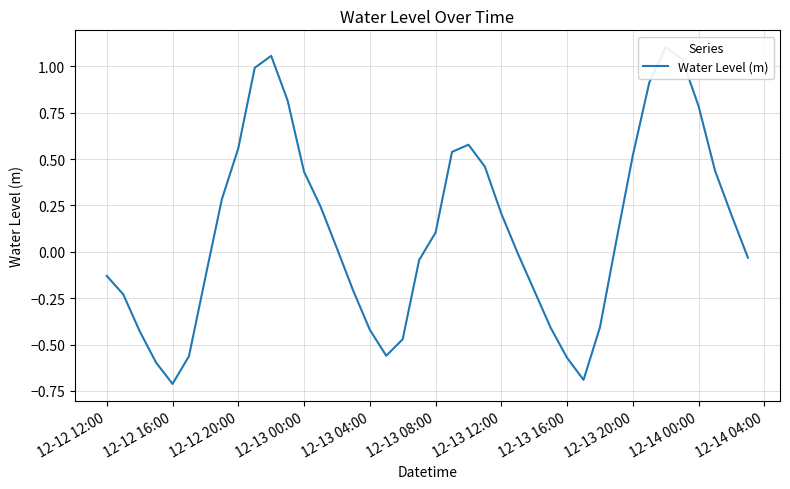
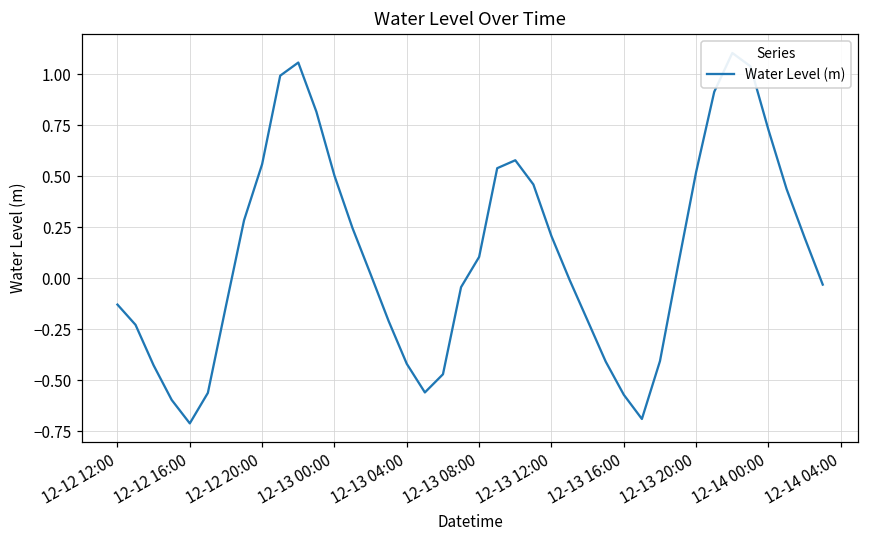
12-13 00:00: 0.43 -> 0.50
12-14 00:00: 0.78 -> 0.73
